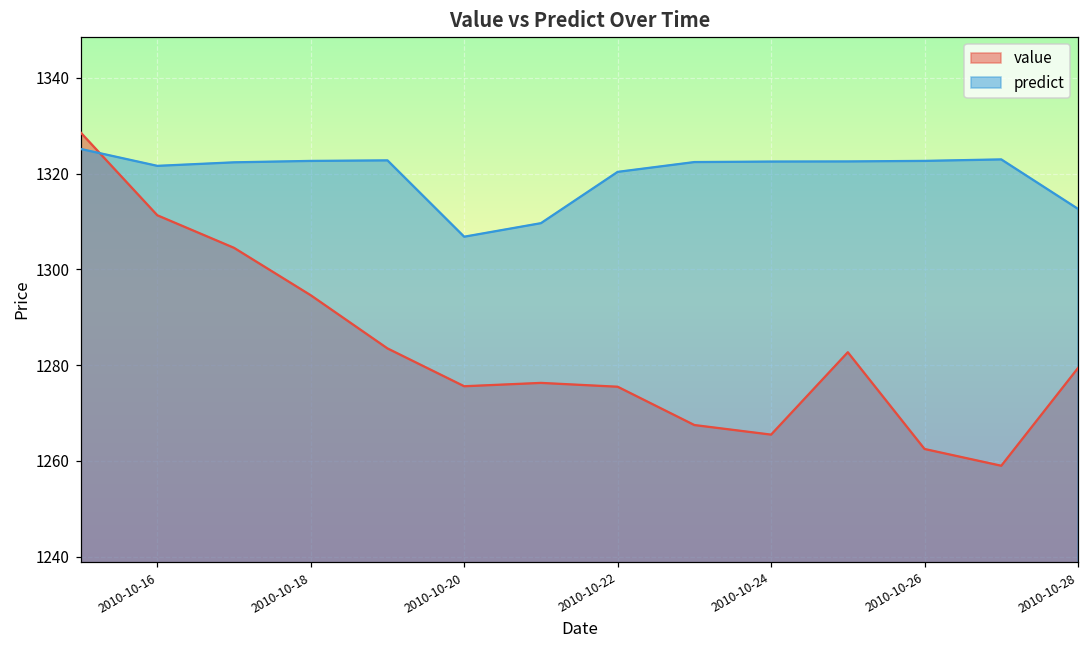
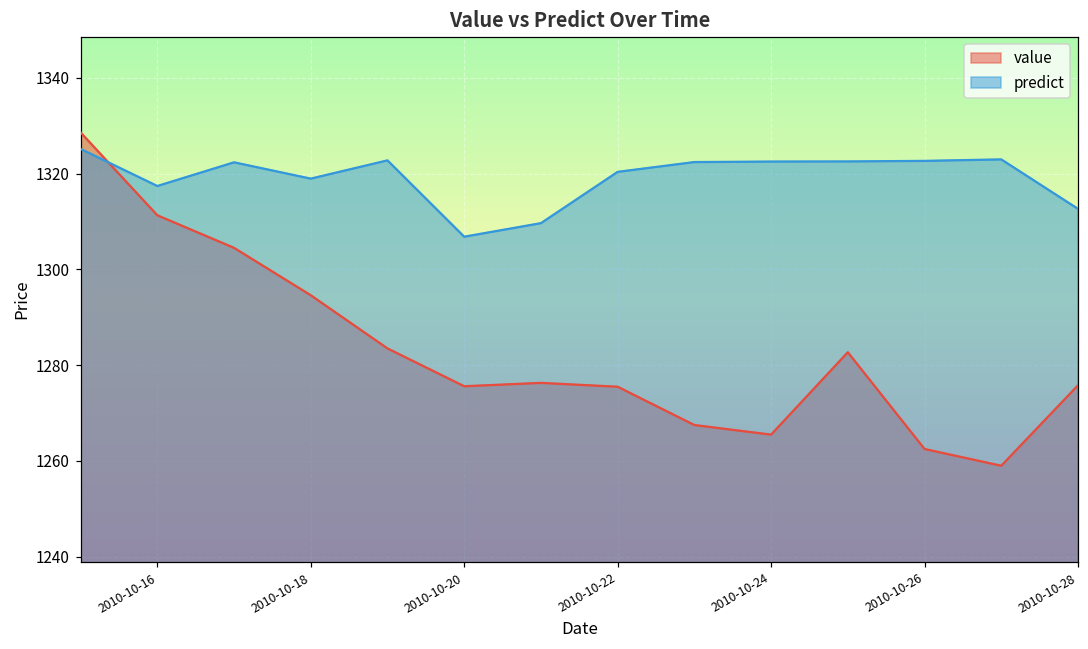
predict, 2010-10-16: 1322 -> 1317
predict, 2010-10-18: 1323 -> 1319
value, 2010-10-28: 1279 -> 1276
